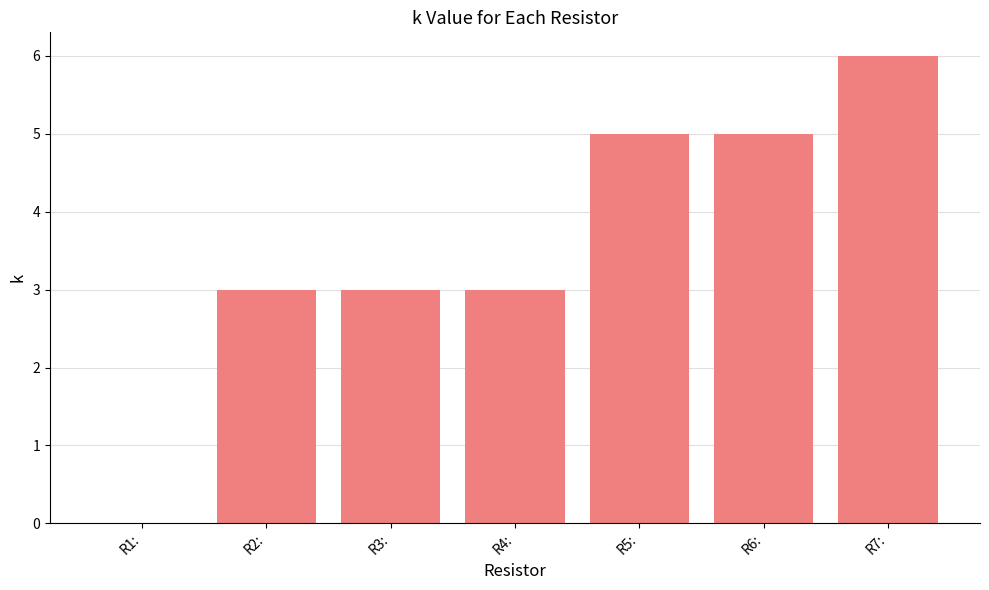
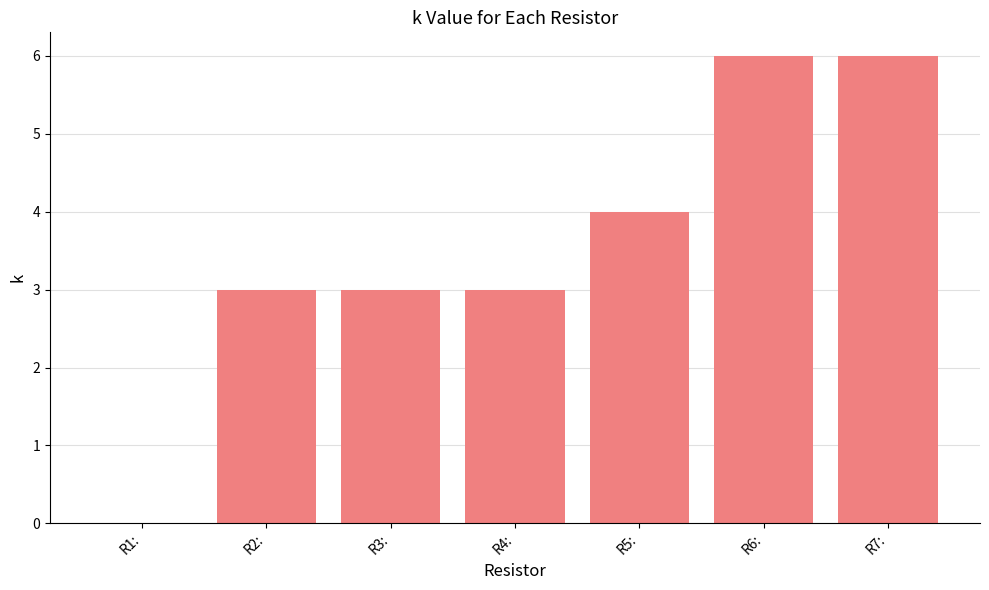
R5:: 5 -> 4
R6:: 5 -> 6
